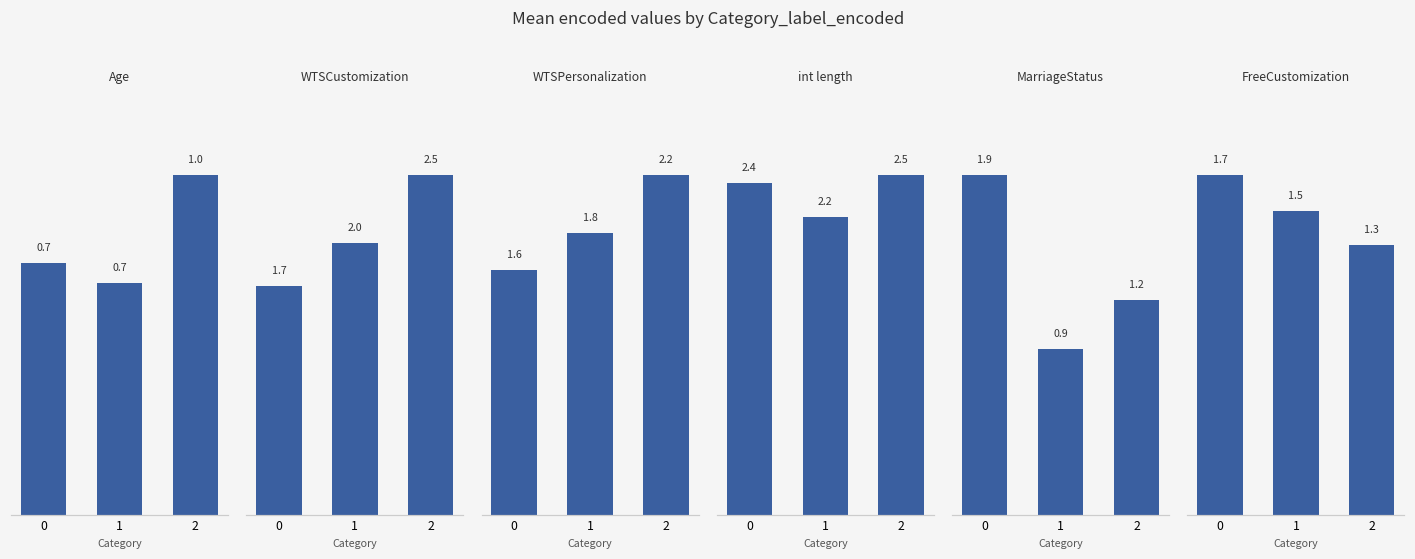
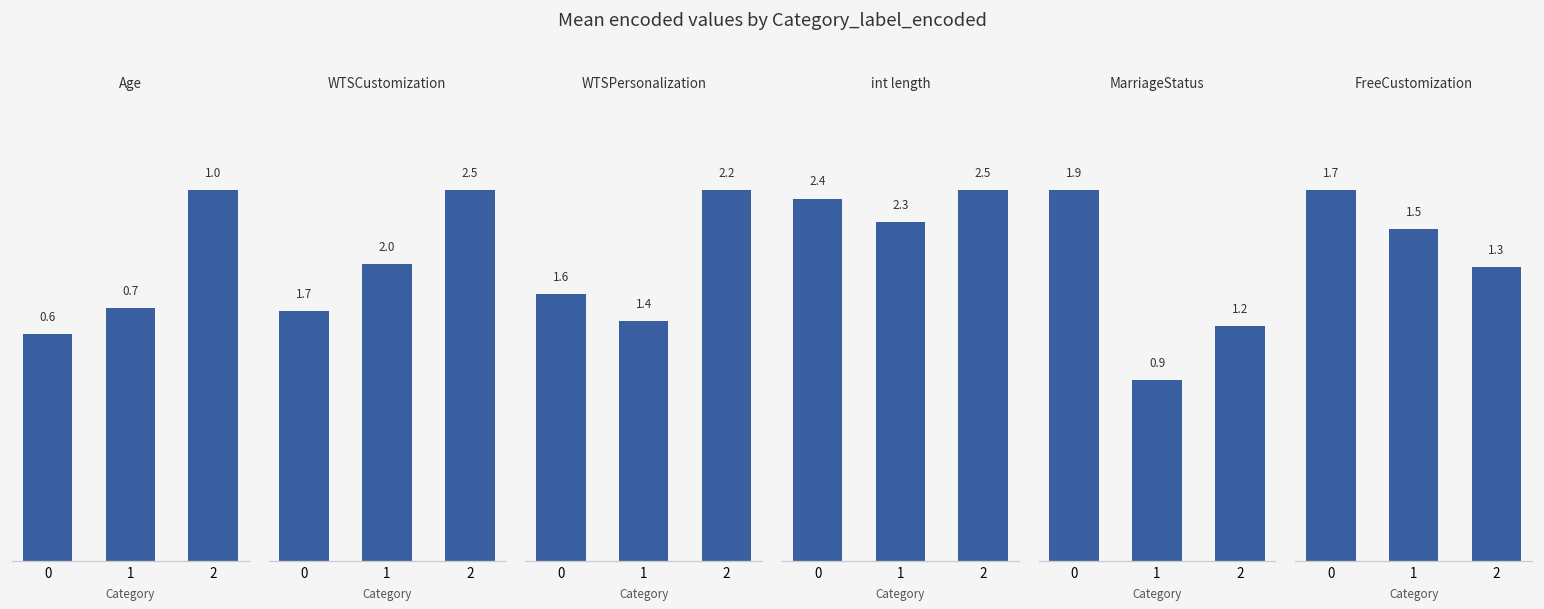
Age, 0: 0.7 -> 0.6
WTSPersonalization, 1: 1.8 -> 1.4
int length, 1: 2.2 -> 2.3
